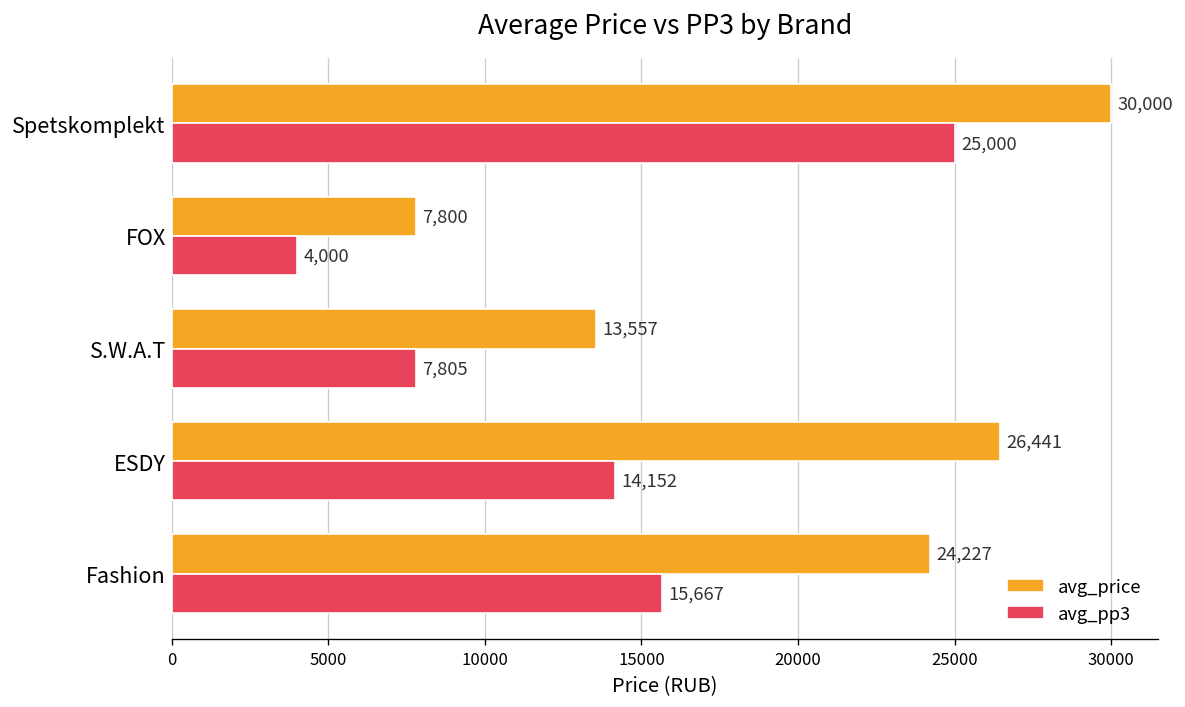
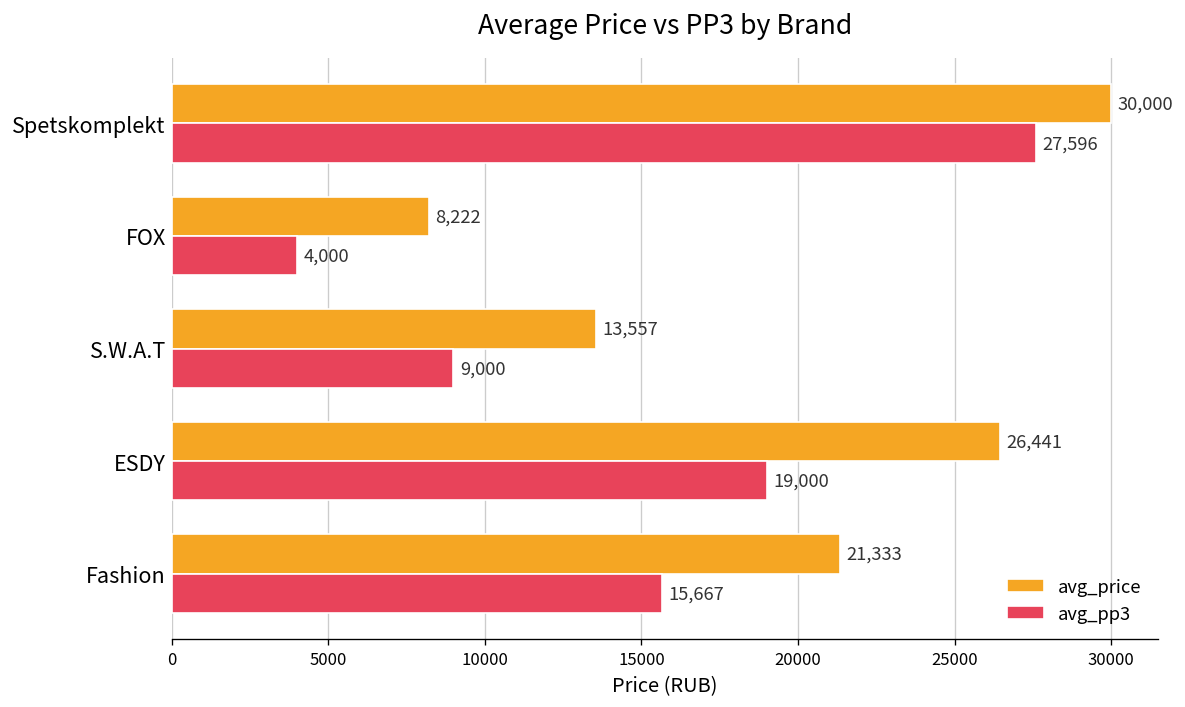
avg_pp3, Spetskomplekt: 25,000 -> 27,596
avg_price, FOX: 7,800 -> 8,222
avg_pp3, S.W.A.T: 7,805 -> 9,000
avg_pp3, ESDY: 14,152 -> 19,000
avg_price, Fashion: 24,227 -> 21,333
